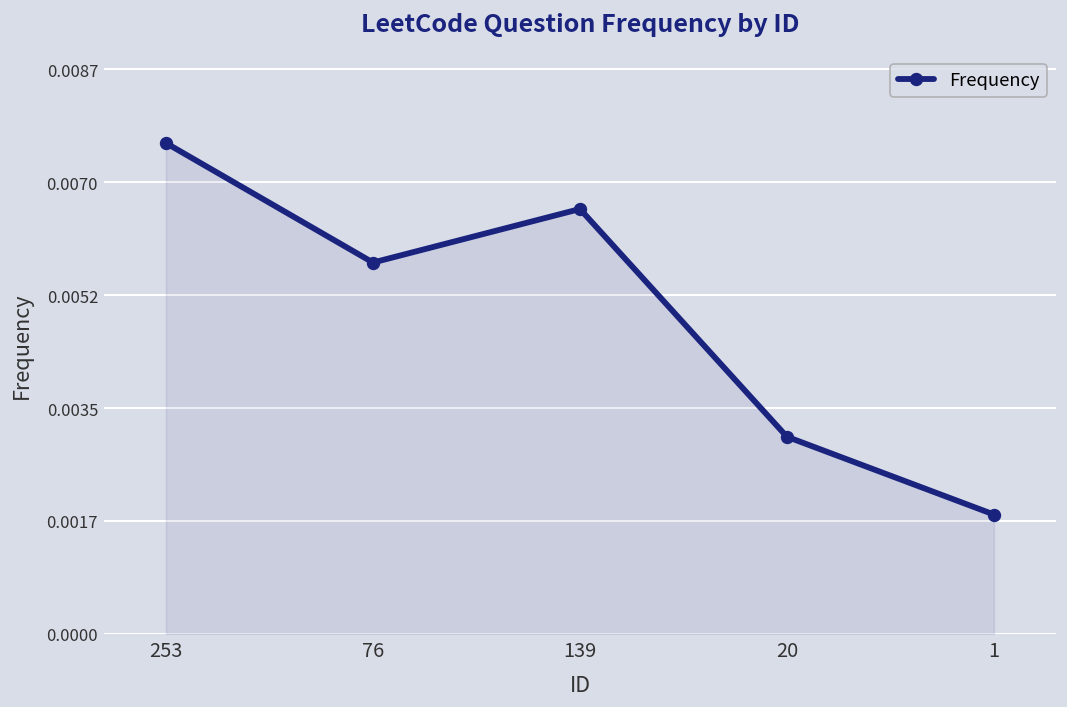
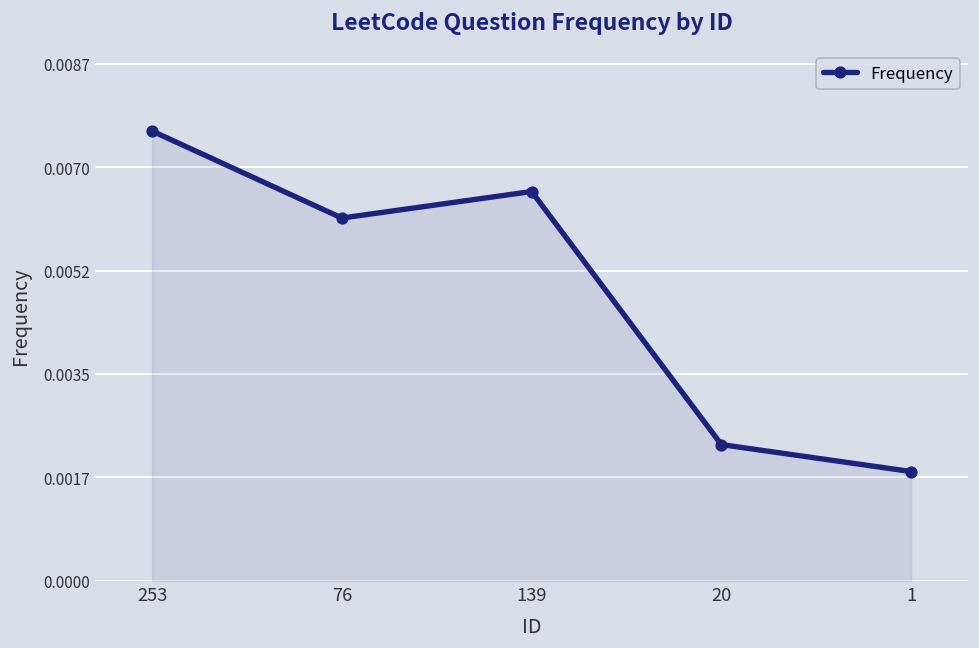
76: 0.0057 -> 0.0061
20: 0.0030 -> 0.0023
